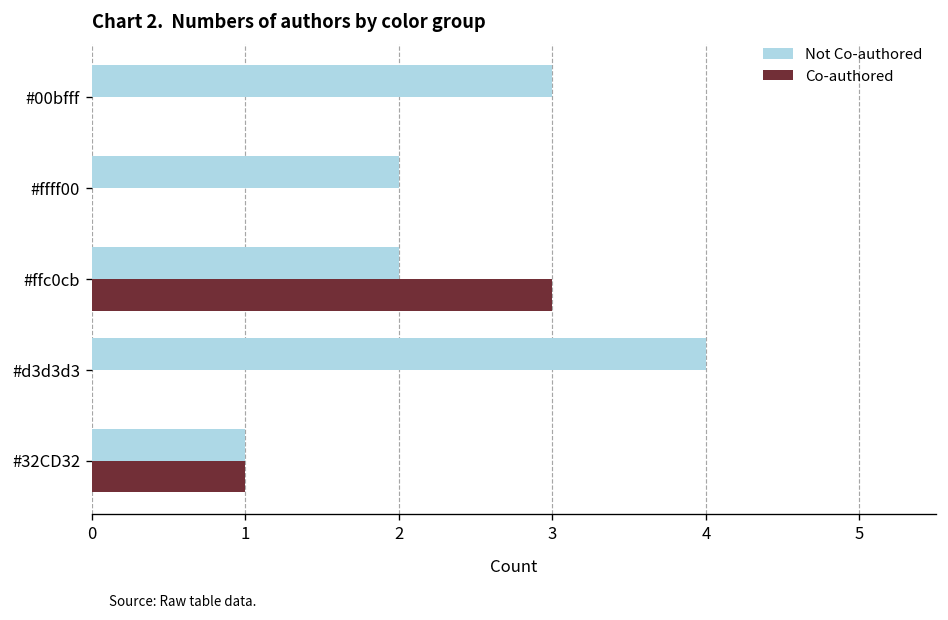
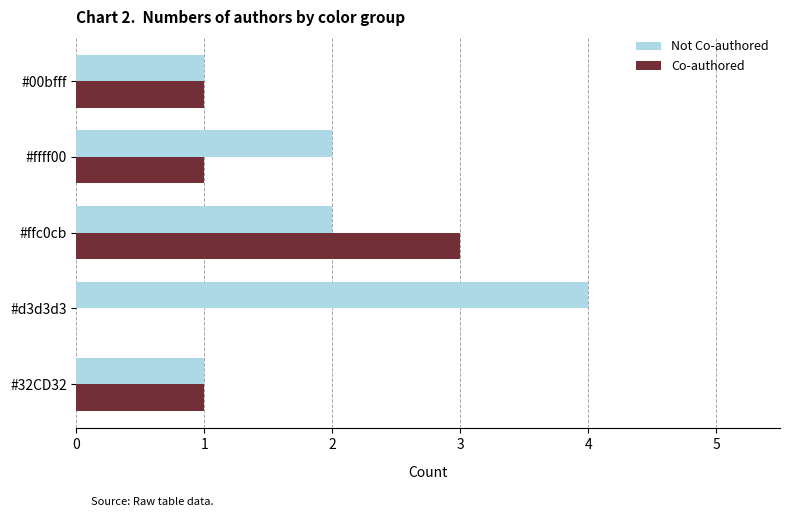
Not Co-authored, #00bfff: 3 -> 1
Co-authored, #00bfff: 0 -> 1
Co-authored, #ffff00: 0 -> 1
